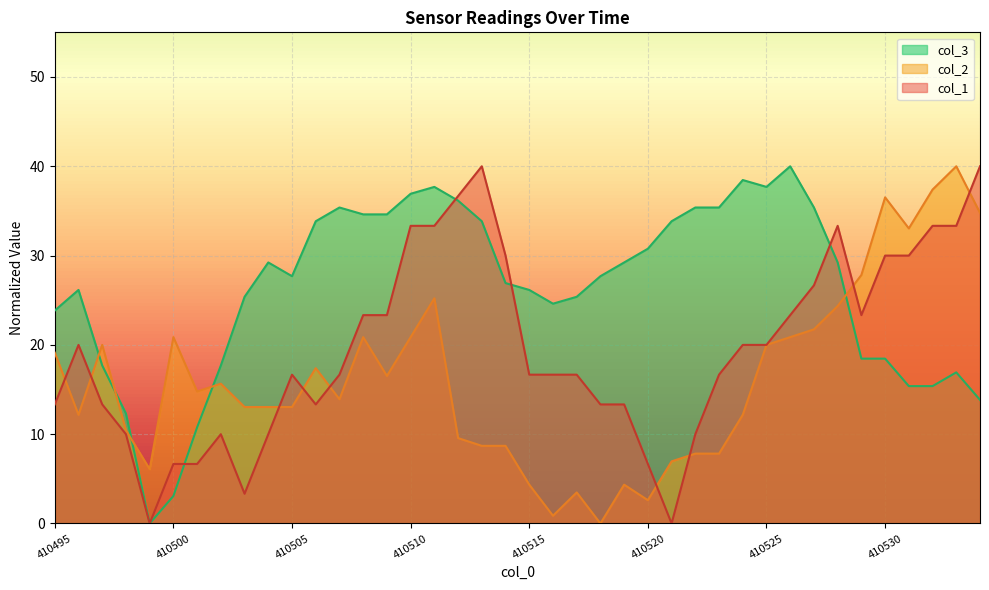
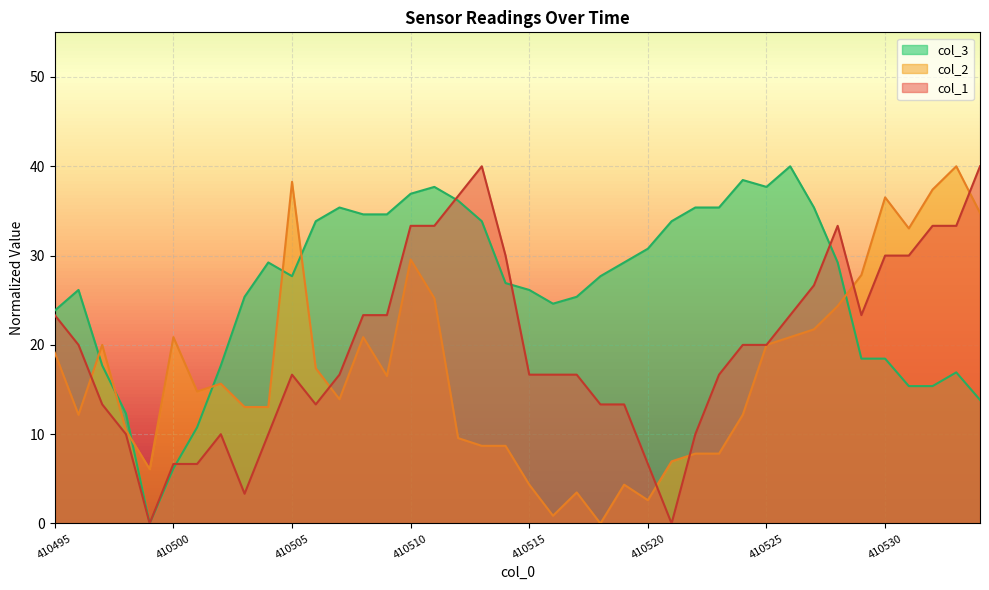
col_1, 410495: 13 -> 23
col_3, 410500: 3 -> 6
col_2, 410505: 13 -> 38
col_2, 410510: 21 -> 30
